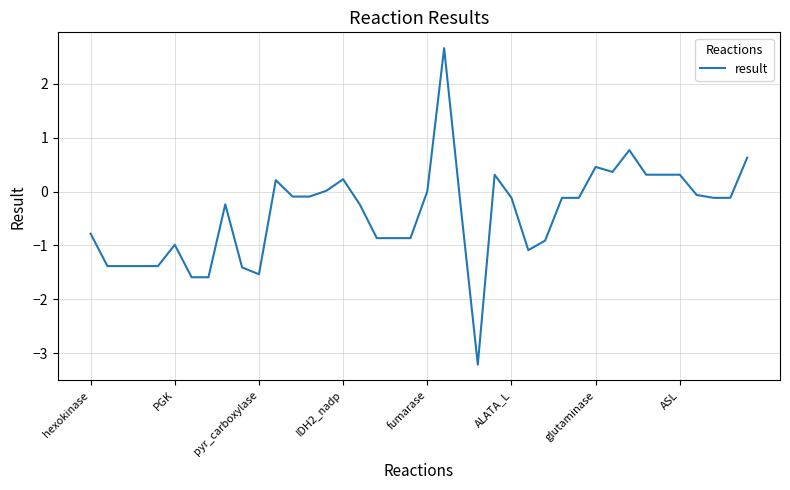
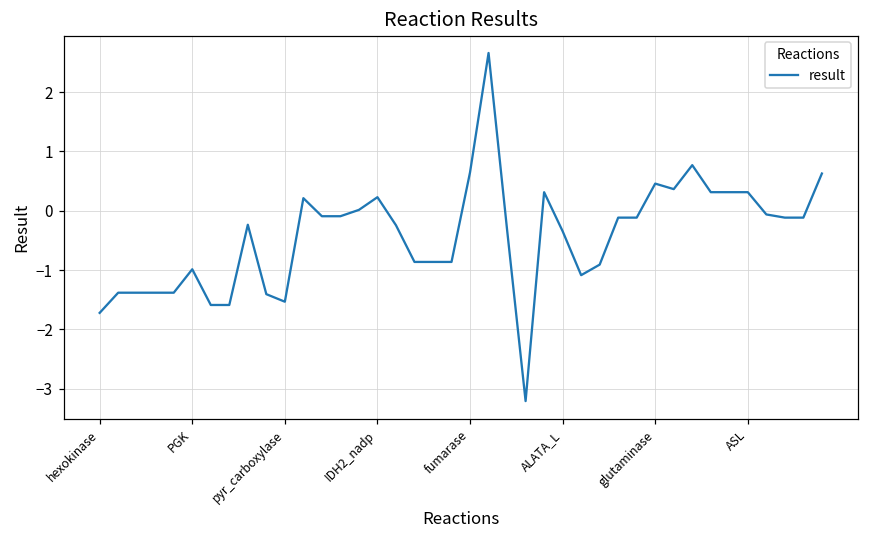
hexokinase: -0.8 -> -1.7
fumarase: 0.0 -> 0.6
ALATA_L: -0.1 -> -0.3
